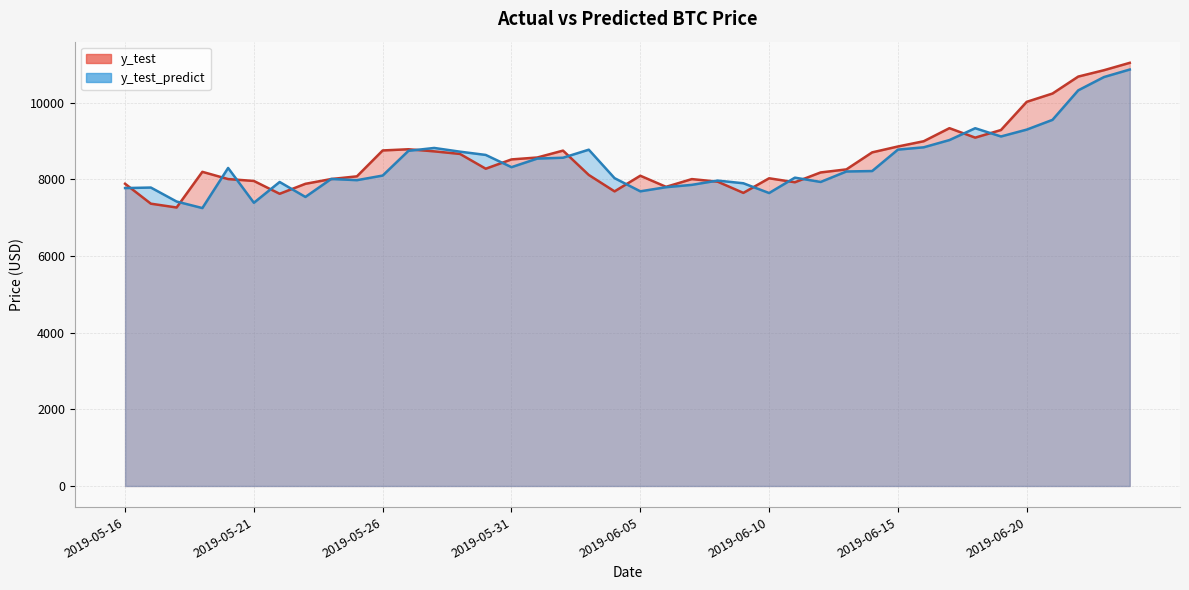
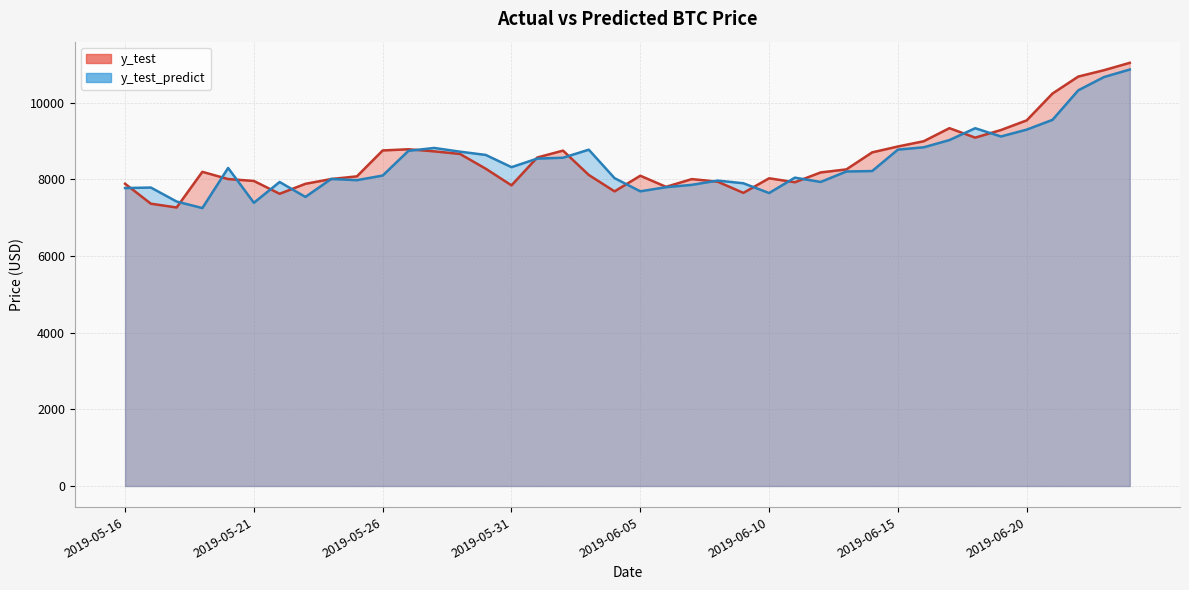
y_test, 2019-05-31: 8500 -> 7800
y_test, 2019-06-20: 10000 -> 9500
